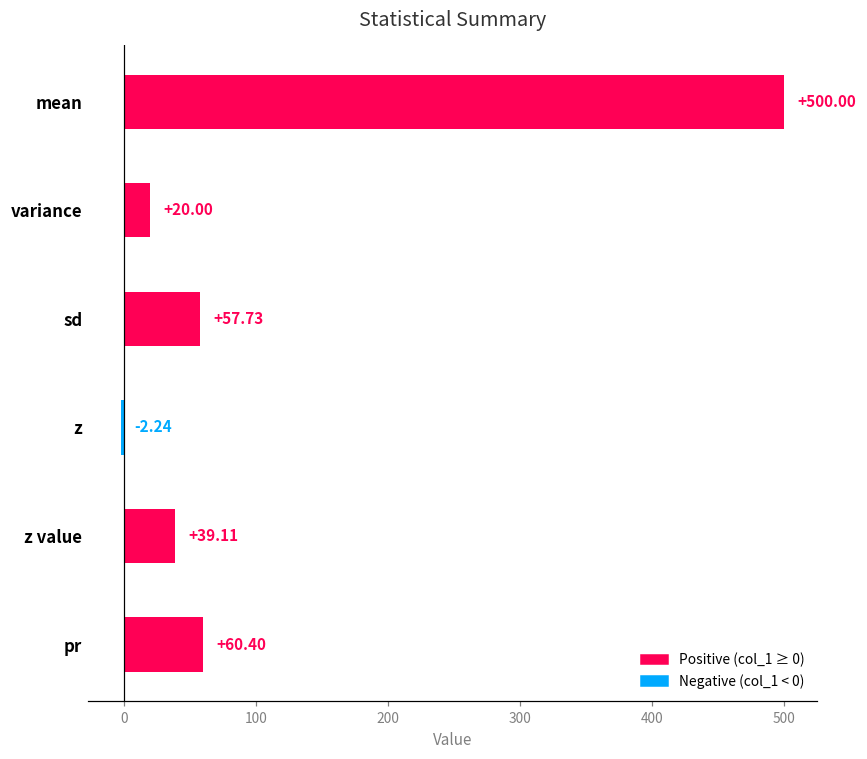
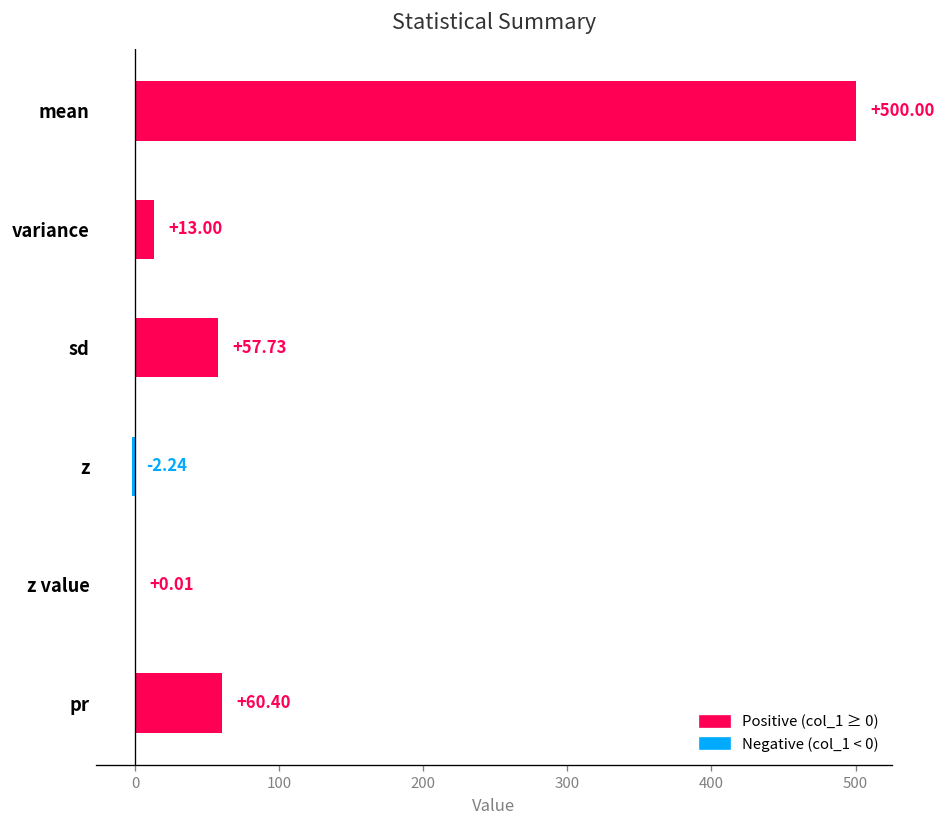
variance: +20.00 -> +13.00
z value: +39.11 -> +0.01
